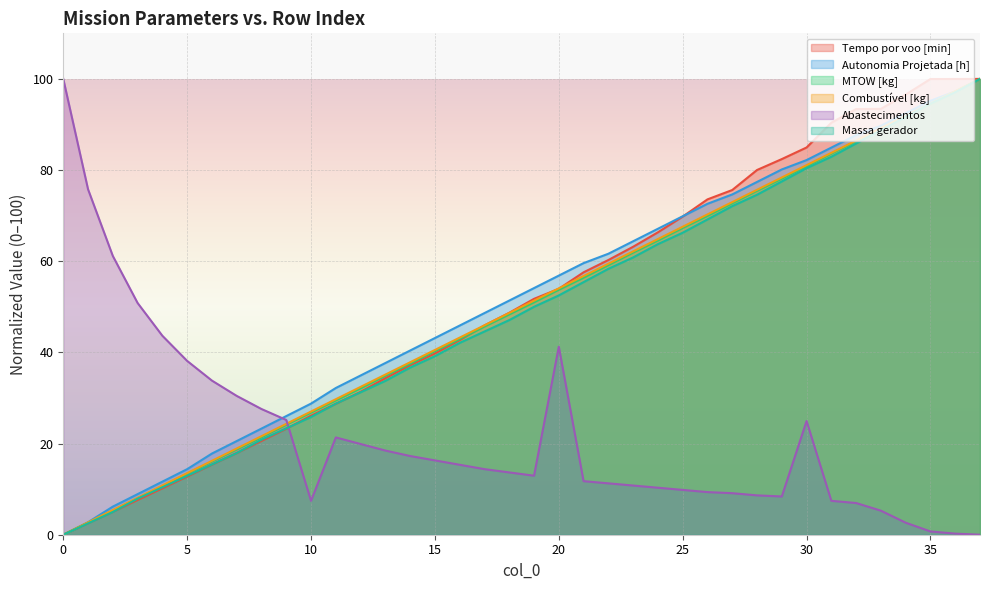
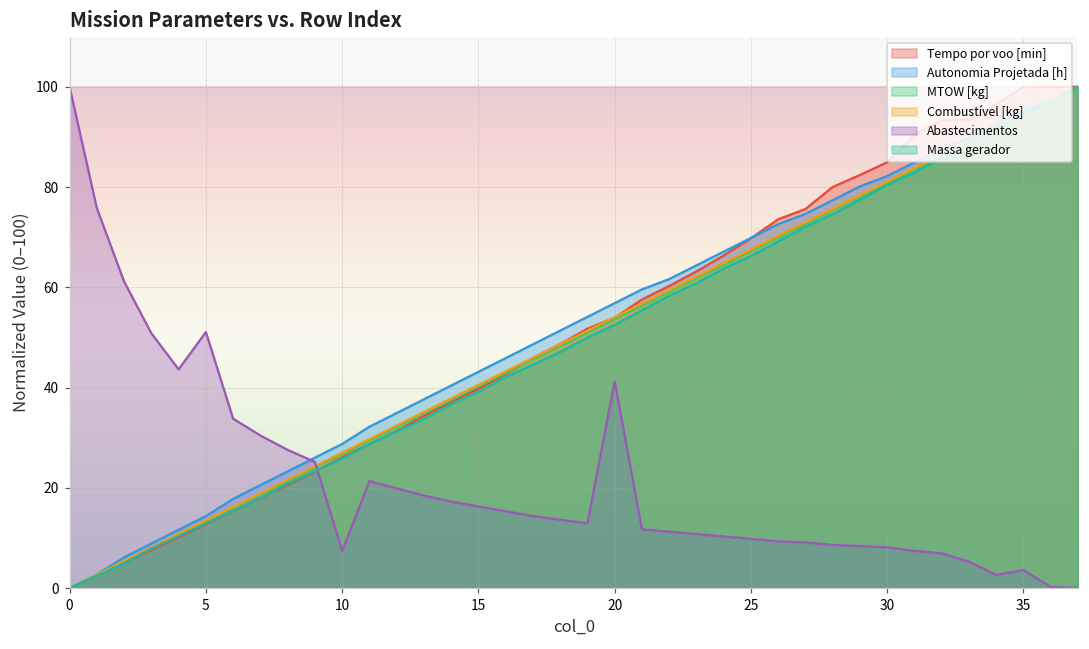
Abastecimentos, 5: 38 -> 51
Abastecimentos, 30: 25 -> 8
Abastecimentos, 35: 1 -> 4
